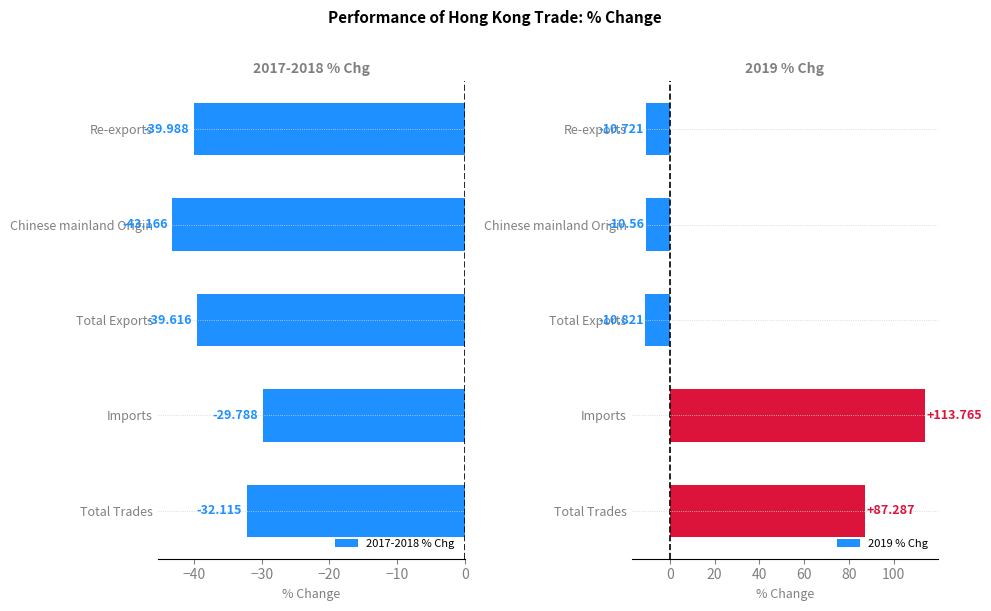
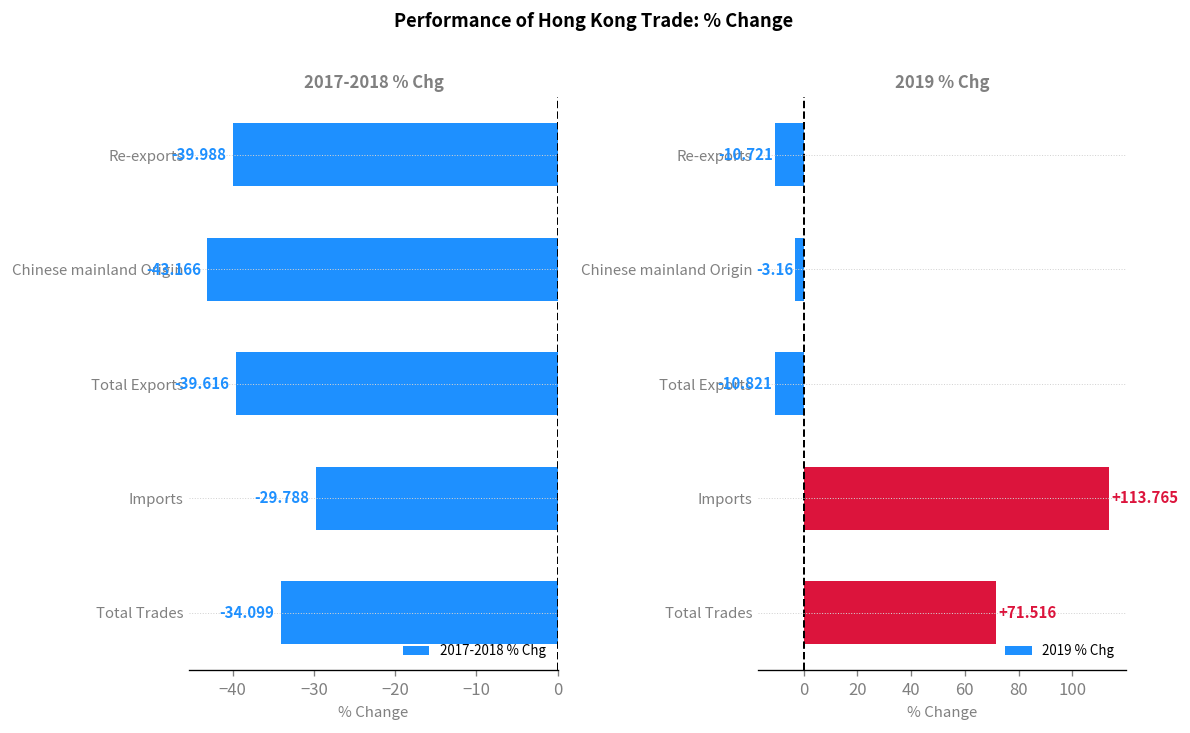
2017-2018 % Chg, Total Trades: -32.115 -> -34.099
2019 % Chg, Chinese mainland Origin: -10.56 -> -3.16
2019 % Chg, Total Trades: +87.287 -> +71.516
